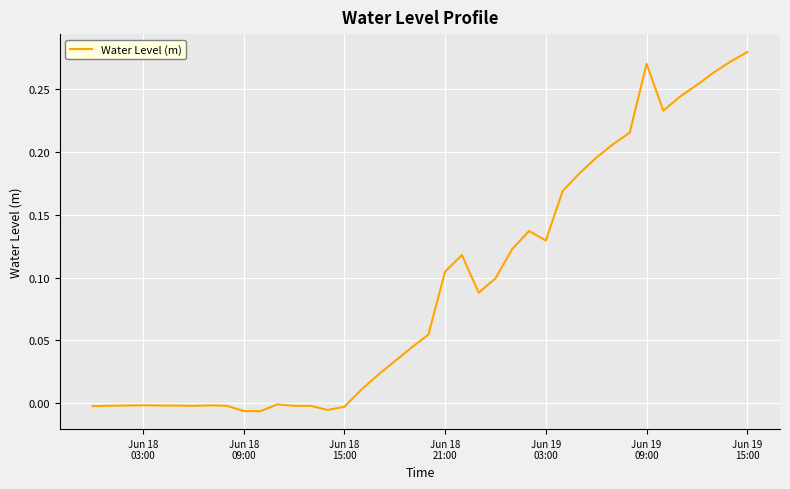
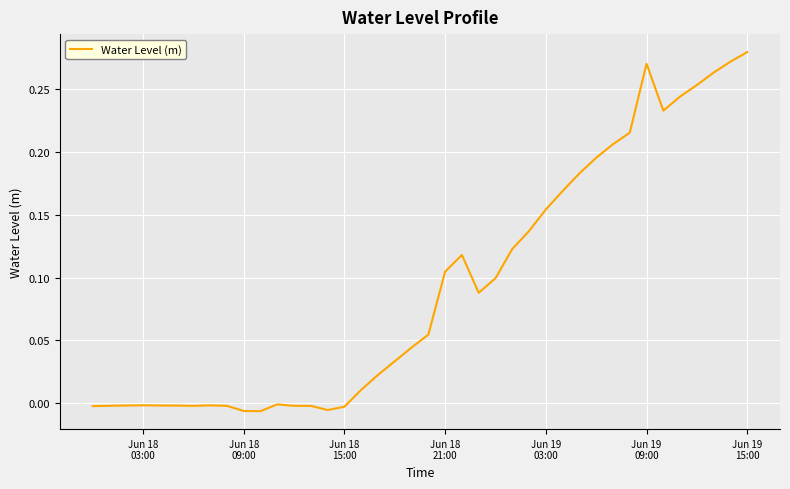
Jun 19 03:00: 0.129 -> 0.154
